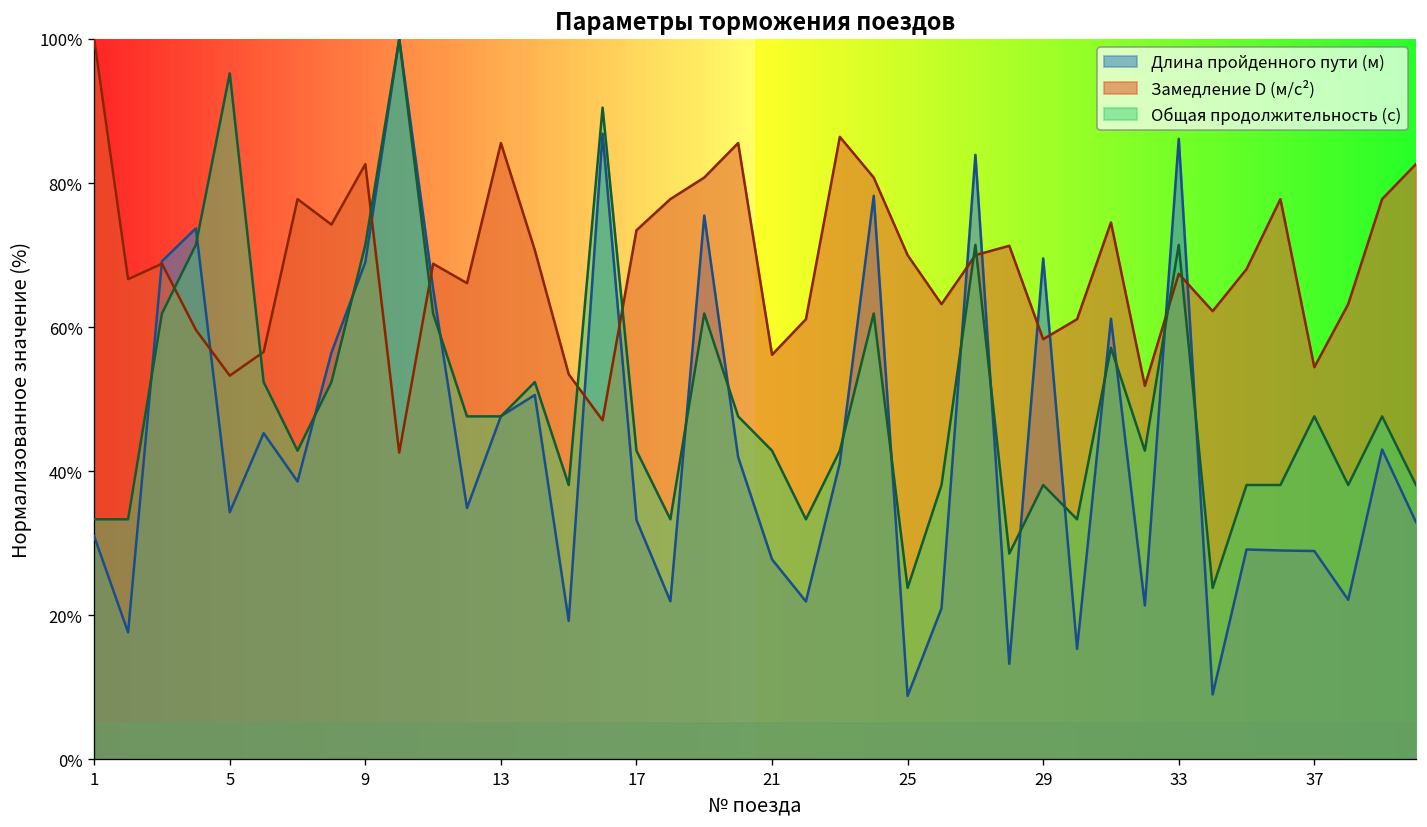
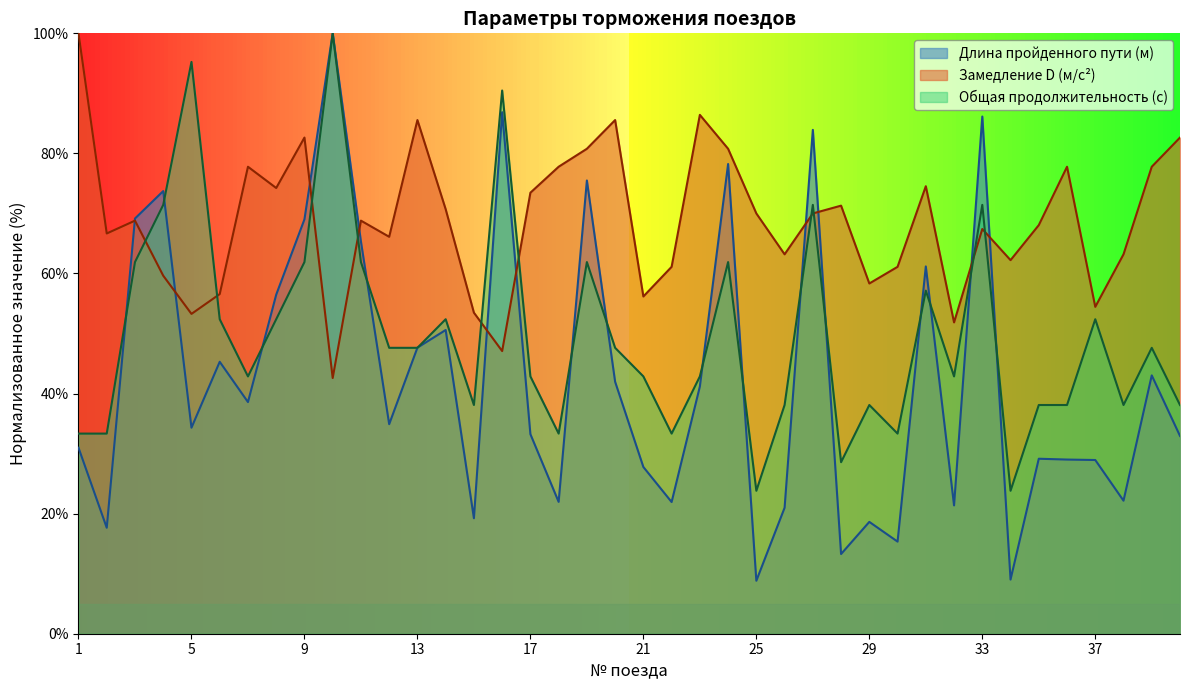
Общая продолжительность (с), 9: 71% -> 62%
Длина пройденного пути (м), 29: 70% -> 19%
Общая продолжительность (с), 37: 48% -> 52%
